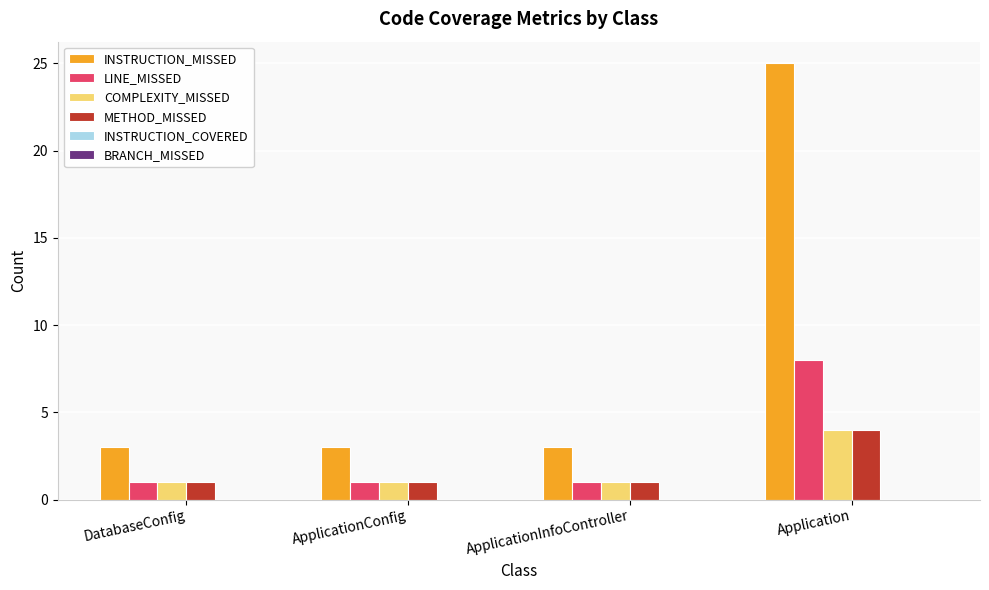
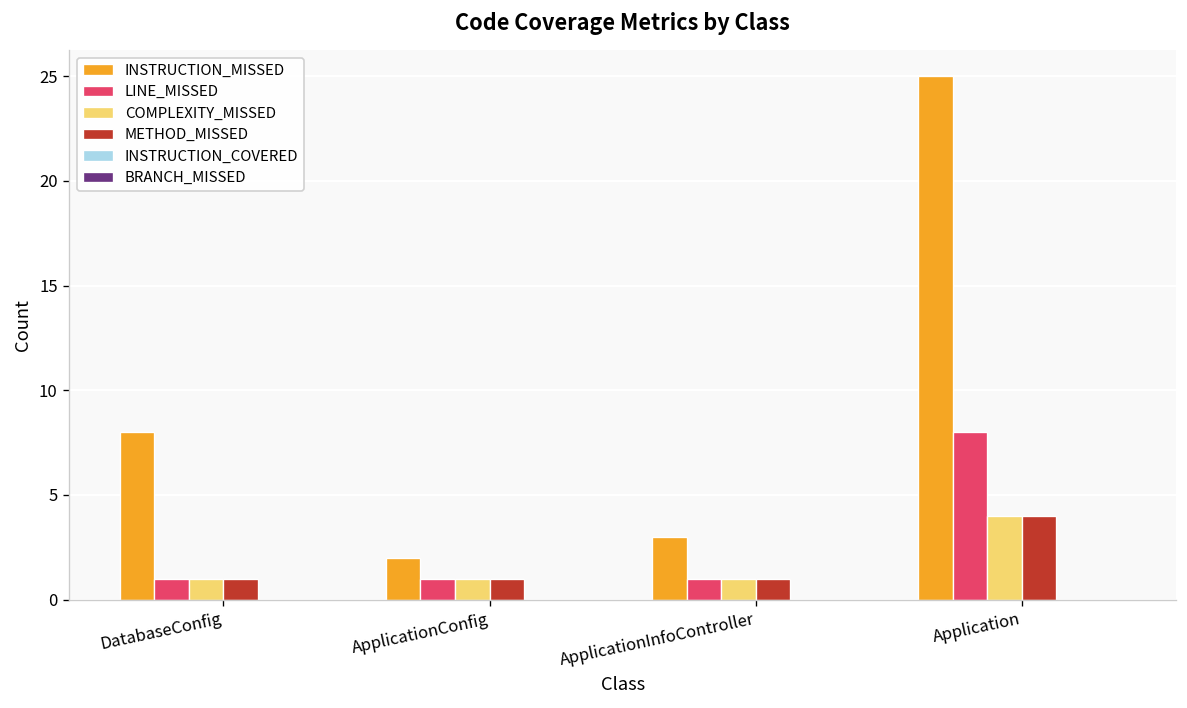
INSTRUCTION_MISSED, DatabaseConfig: 3 -> 8
INSTRUCTION_MISSED, ApplicationConfig: 3 -> 2
